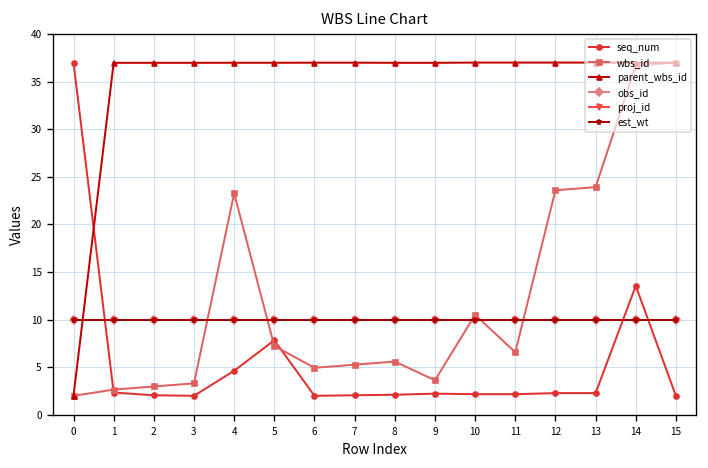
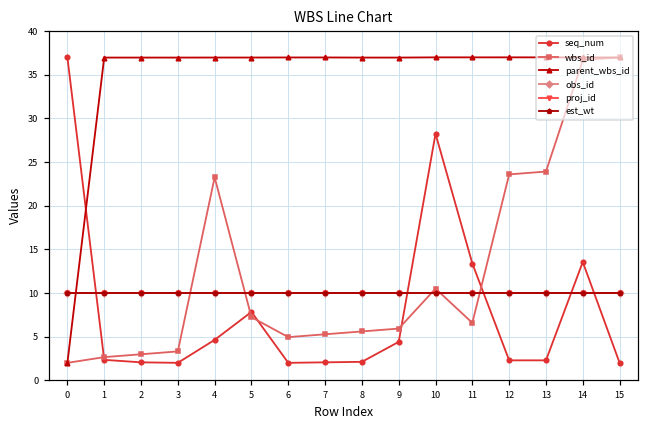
seq_num, 9: 2 -> 4
wbs_id, 9: 4 -> 6
seq_num, 10: 2 -> 28
seq_num, 11: 2 -> 13
